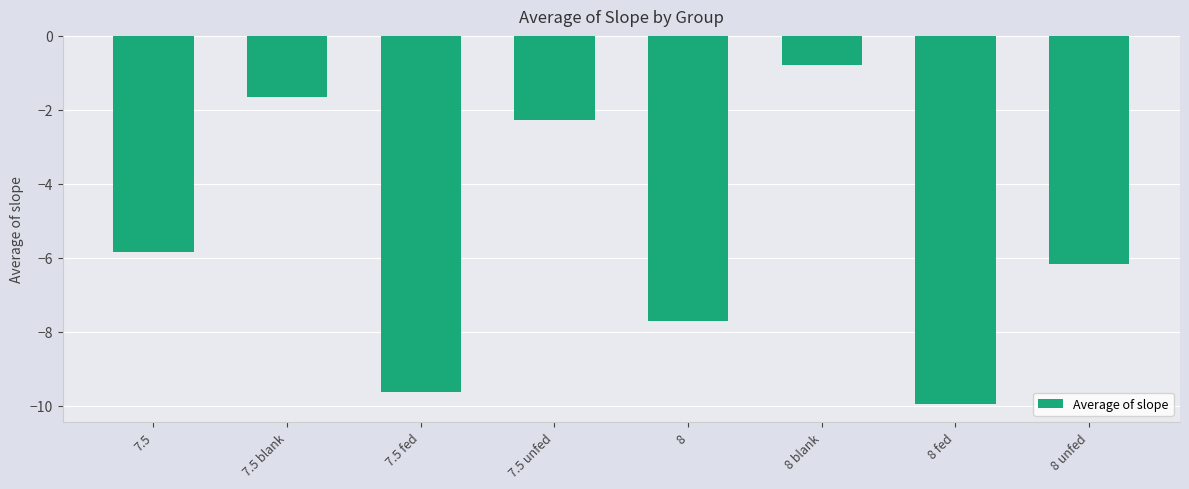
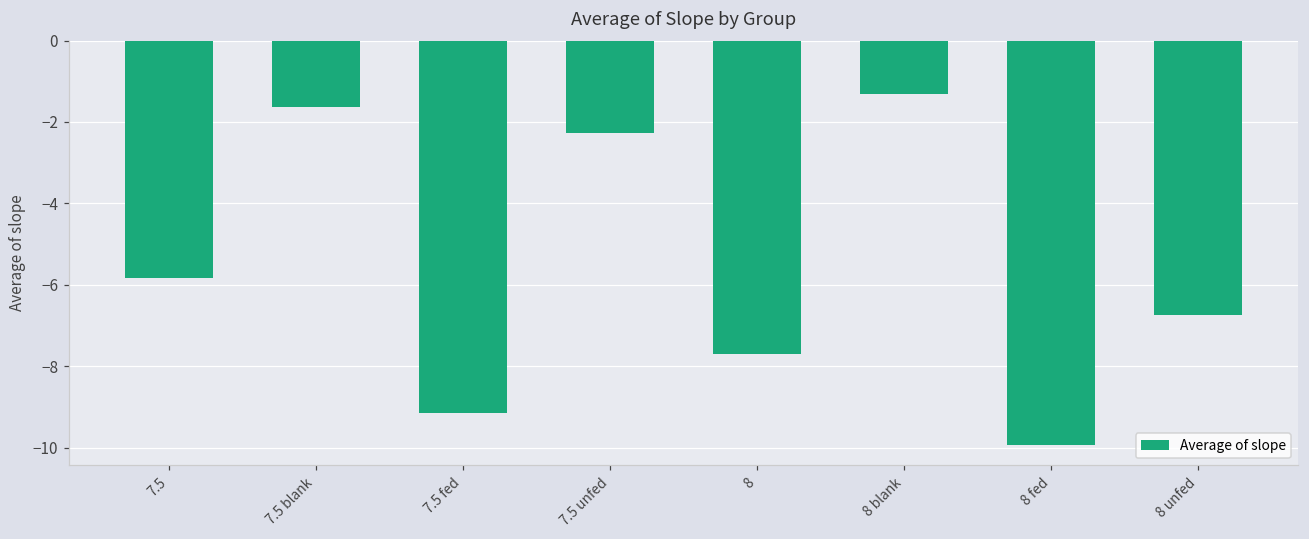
7.5 fed: -9.6 -> -9.2
8 blank: -0.8 -> -1.3
8 unfed: -6.2 -> -6.7
